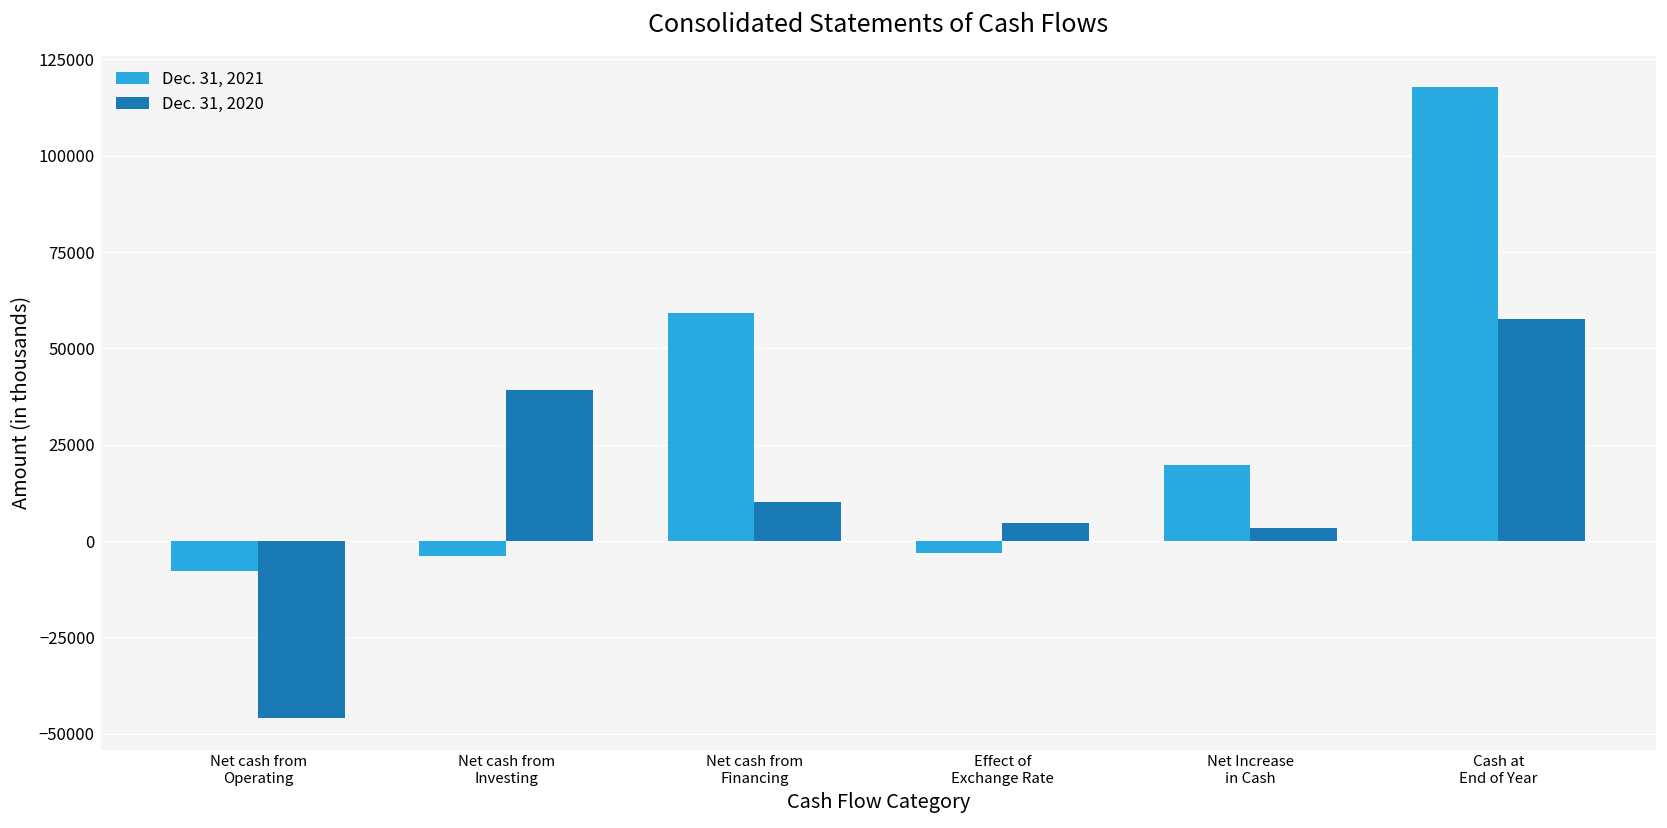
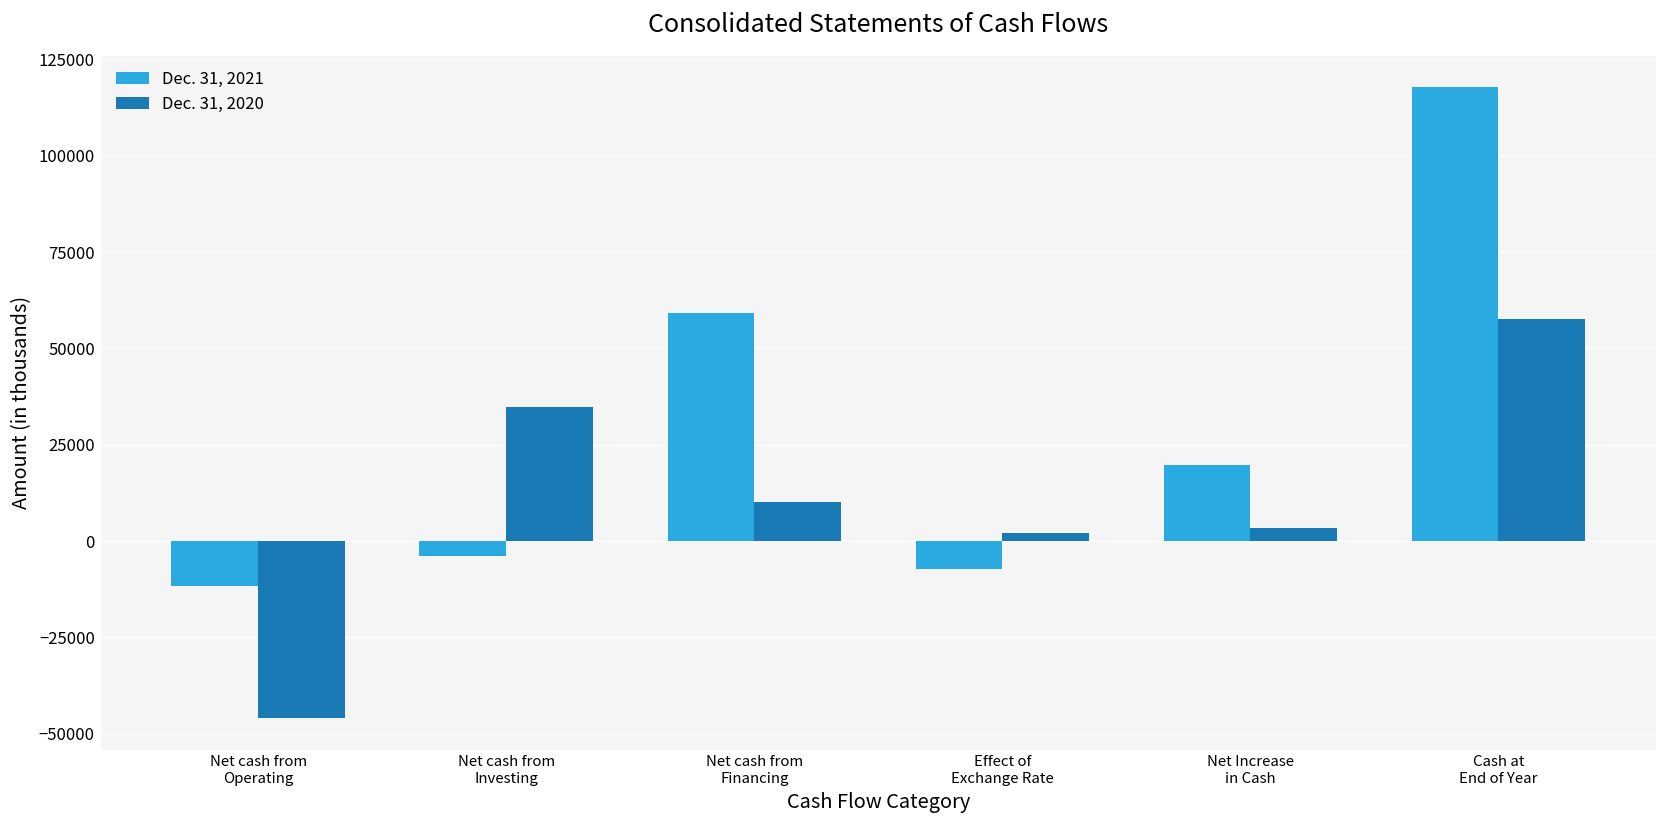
Dec. 31, 2021, Net cash from Operating: -8000 -> -12000
Dec. 31, 2020, Net cash from Investing: 39000 -> 35000
Dec. 31, 2021, Effect of Exchange Rate: -3000 -> -7000
Dec. 31, 2020, Effect of Exchange Rate: 5000 -> 2000
